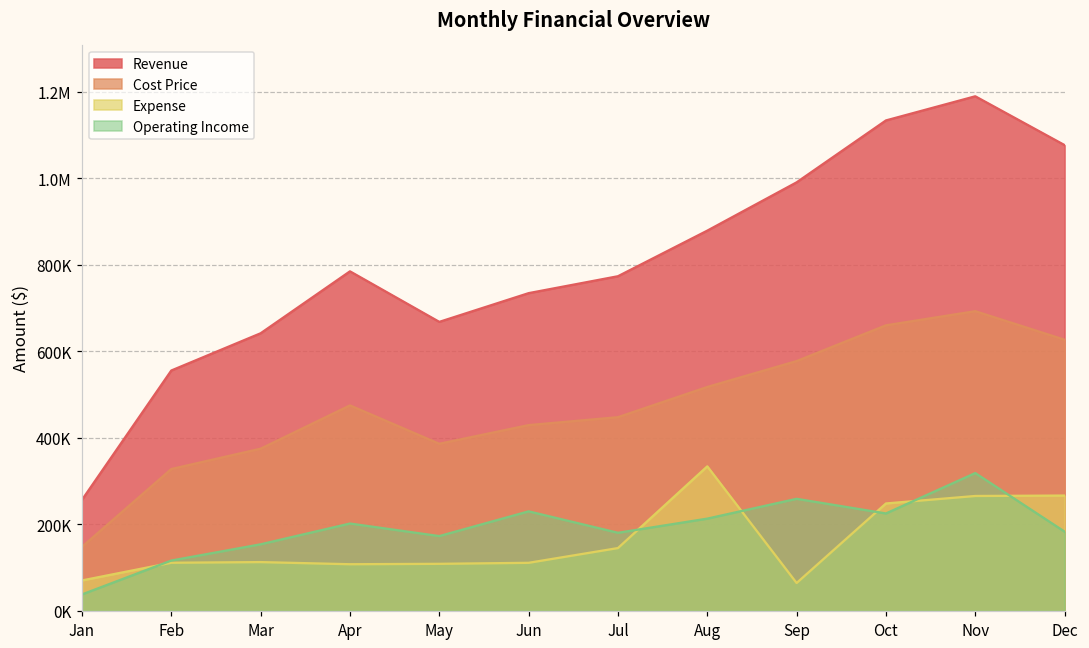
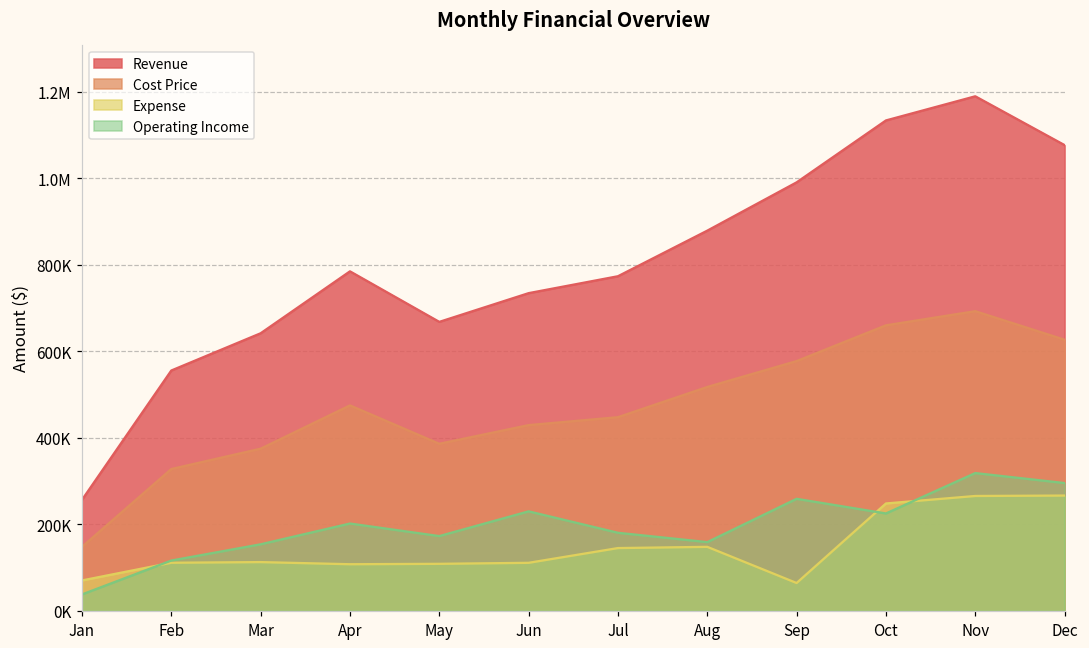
Expense, Aug: 330000 -> 150000
Operating Income, Aug: 210000 -> 160000
Operating Income, Dec: 180000 -> 300000
